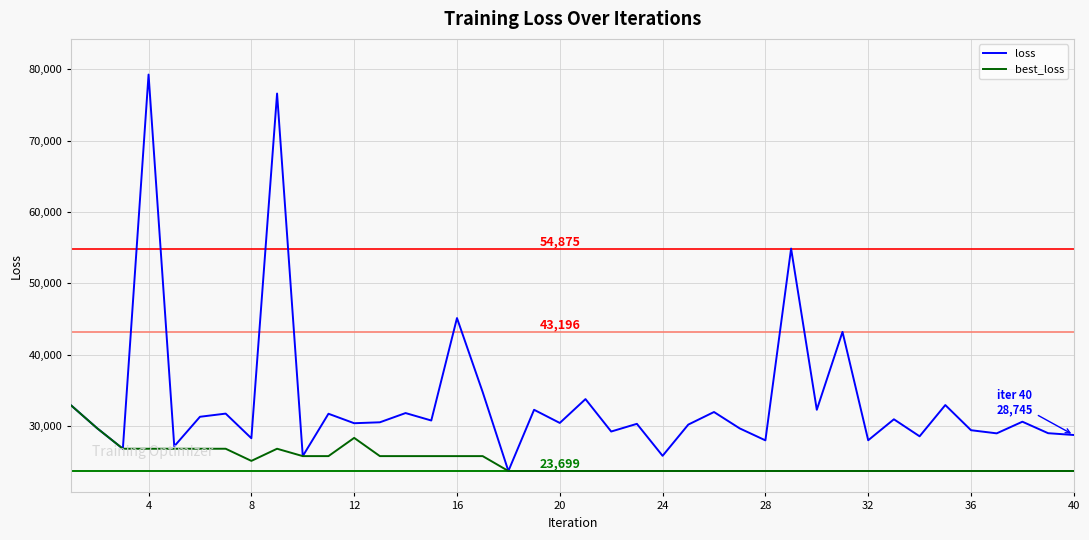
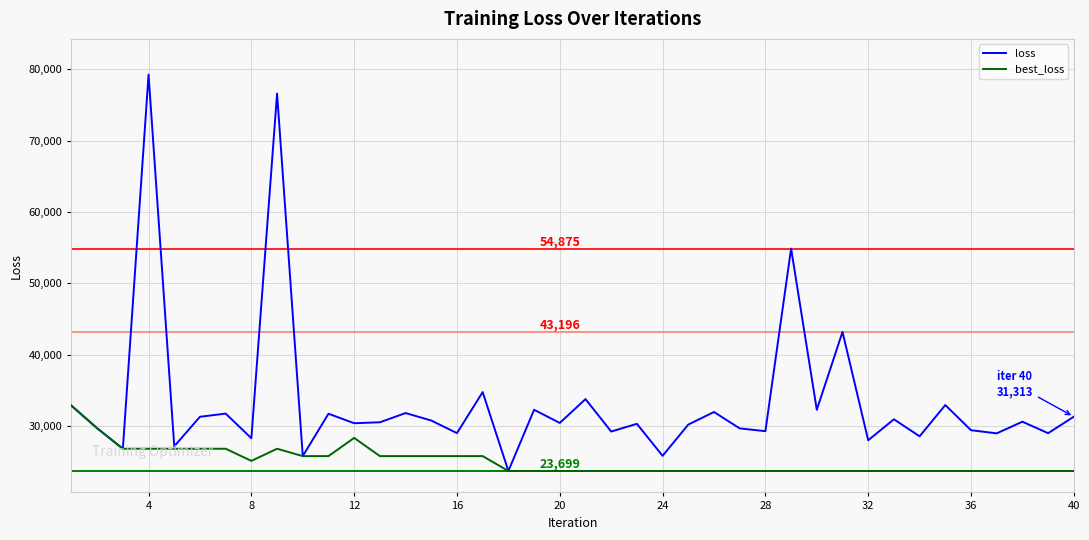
loss, 16: 45,000 -> 29,000
loss, 28: 28,000 -> 29,000
loss, 40: 28,745 -> 31,313
